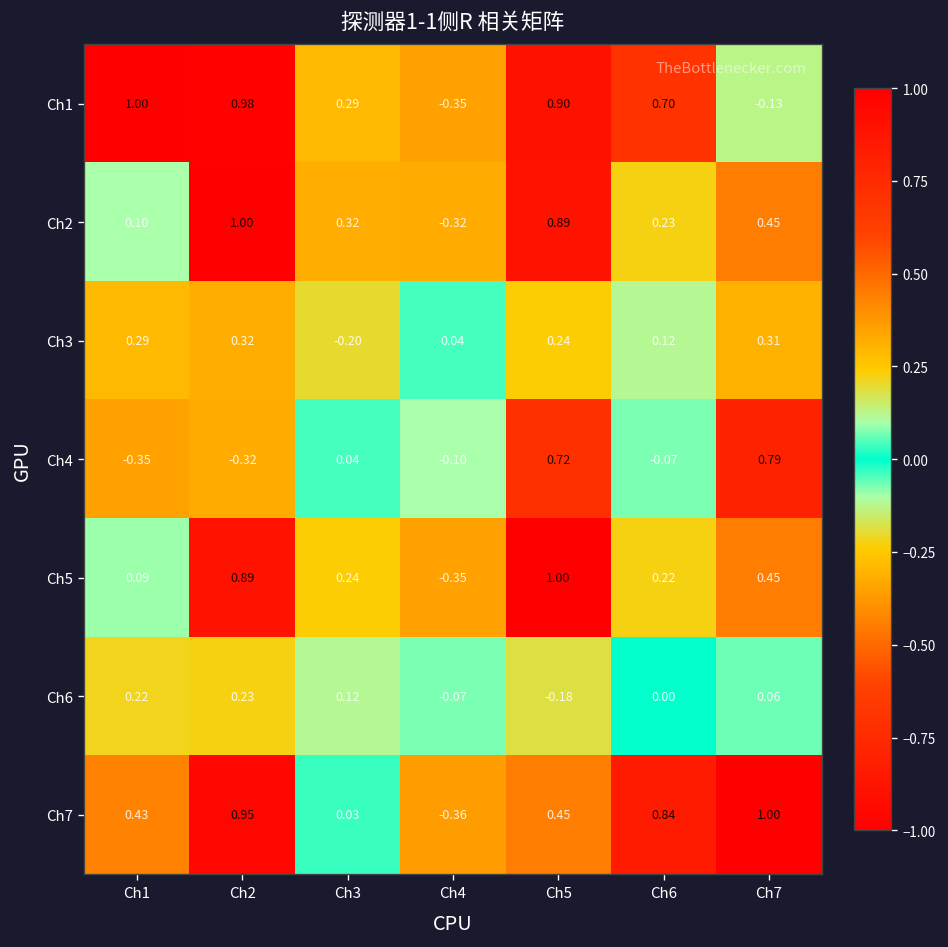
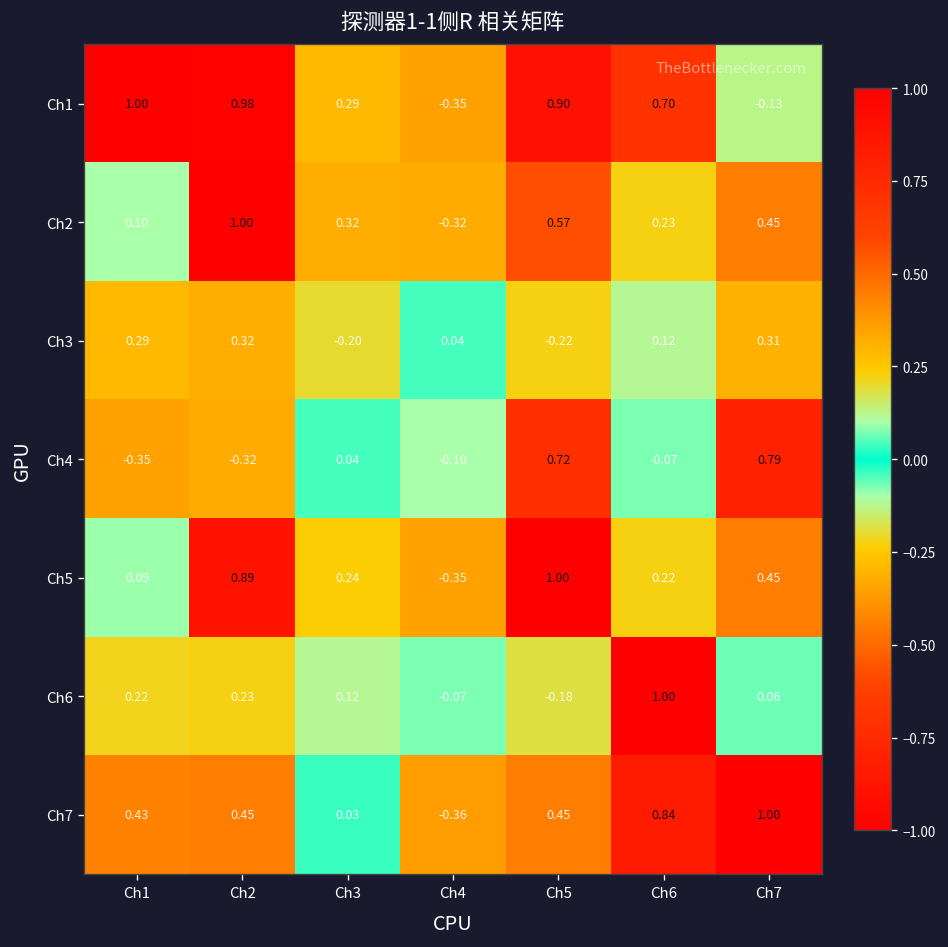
Ch2, Ch5: 0.89 -> 0.57
Ch3, Ch5: 0.24 -> -0.22
Ch6, Ch6: 0.00 -> 1.00
Ch7, Ch2: 0.95 -> 0.45
